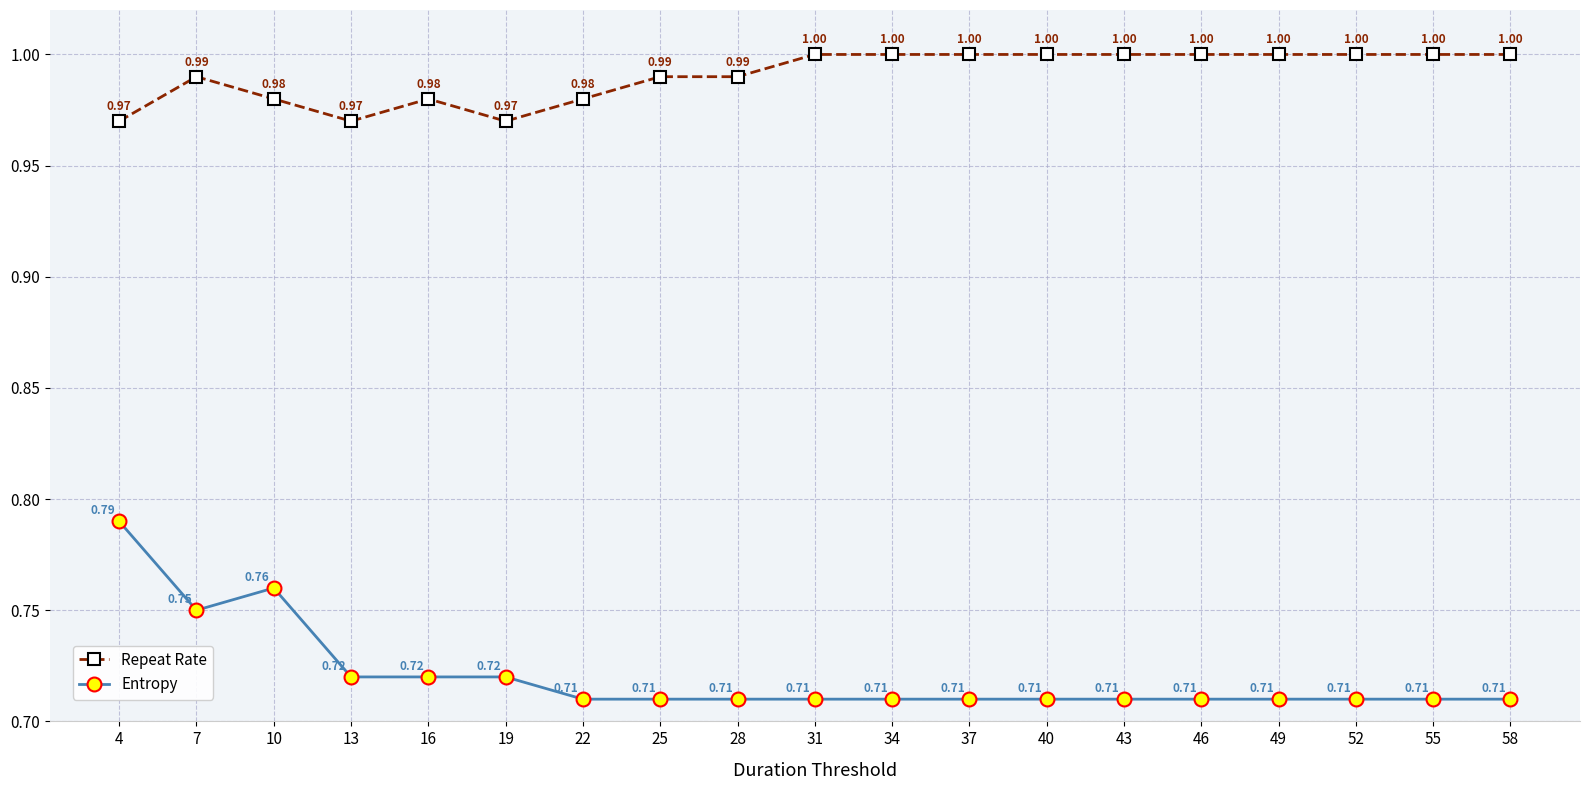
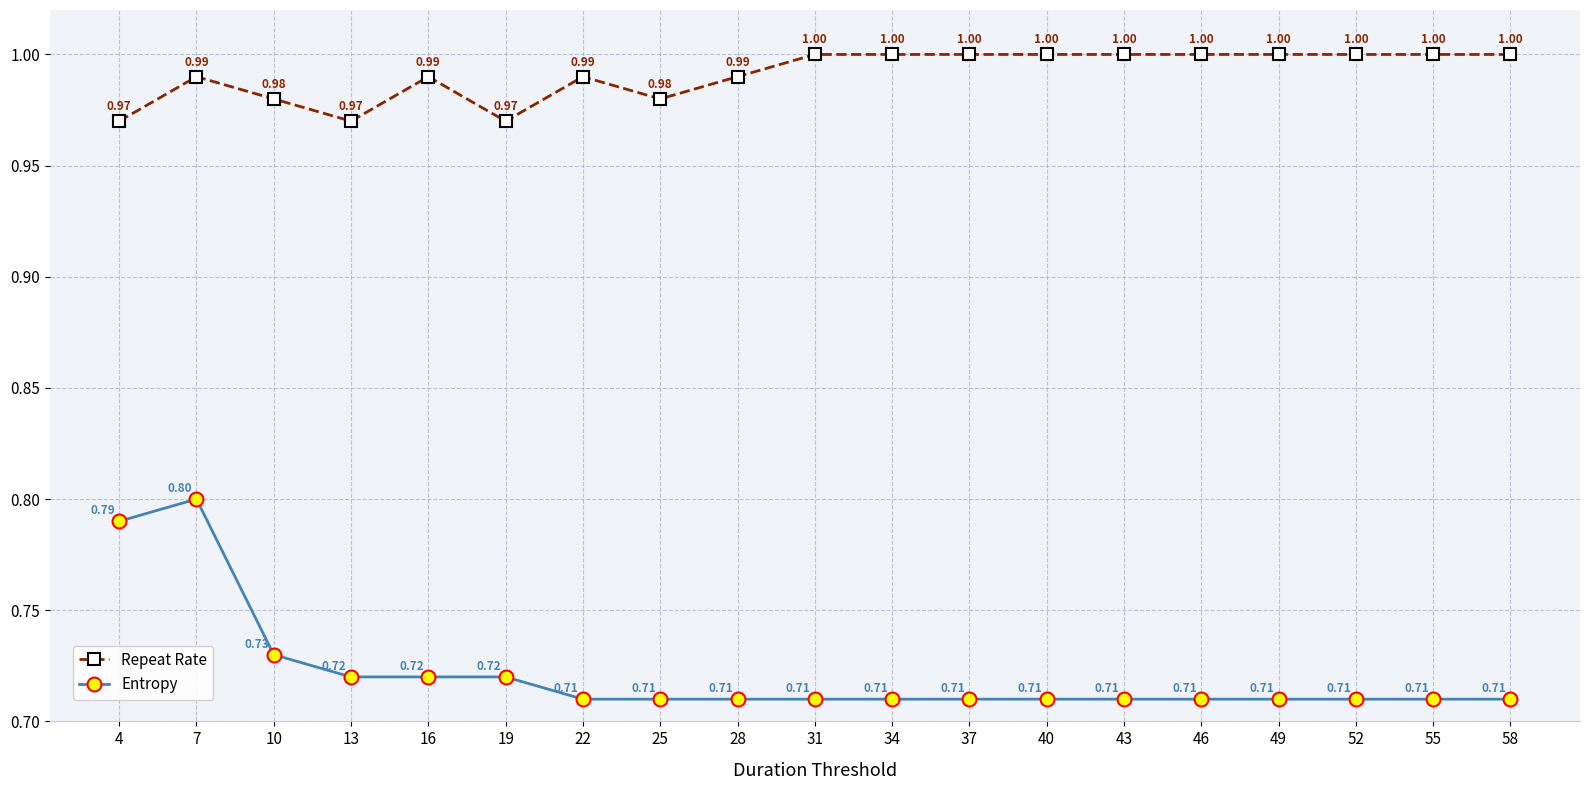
Entropy, 7: 0.75 -> 0.80
Entropy, 10: 0.76 -> 0.73
Repeat Rate, 16: 0.98 -> 0.99
Repeat Rate, 22: 0.98 -> 0.99
Repeat Rate, 25: 0.99 -> 0.98
